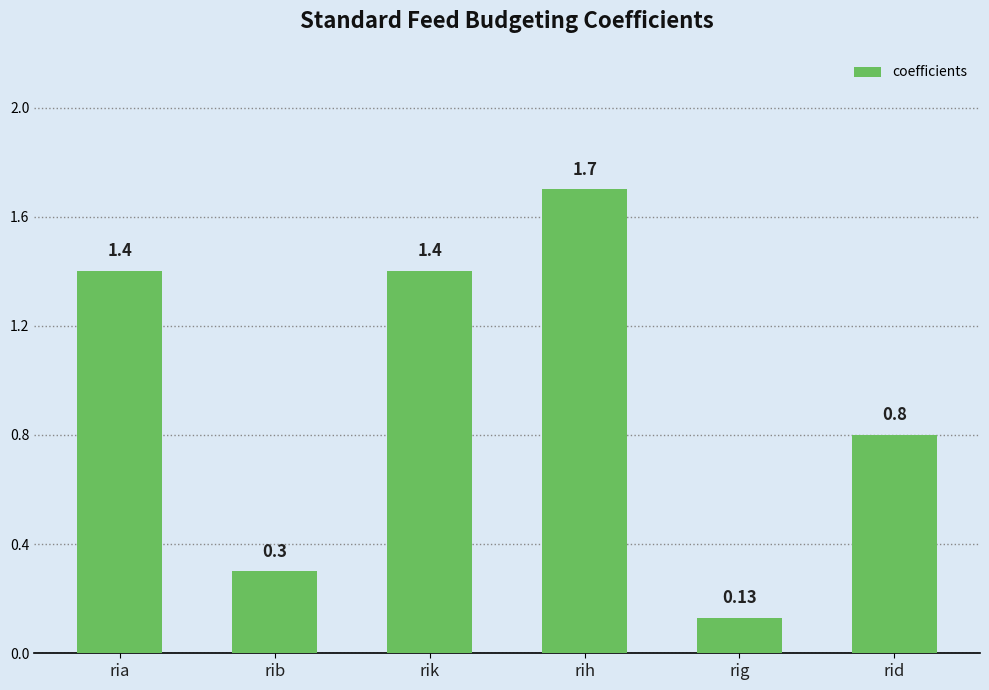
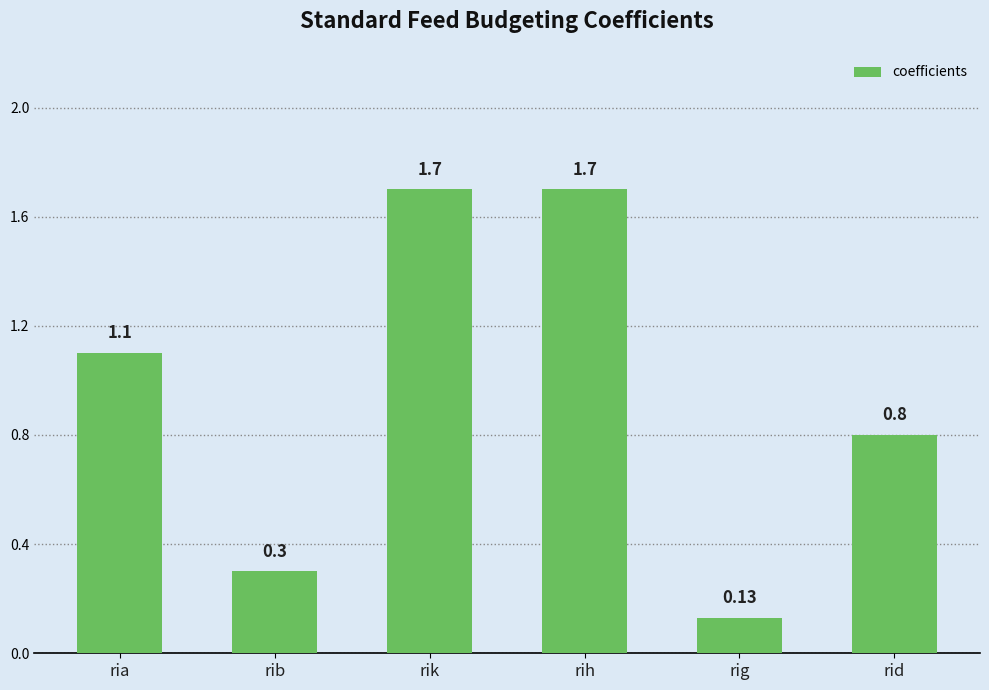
ria: 1.4 -> 1.1
rik: 1.4 -> 1.7
